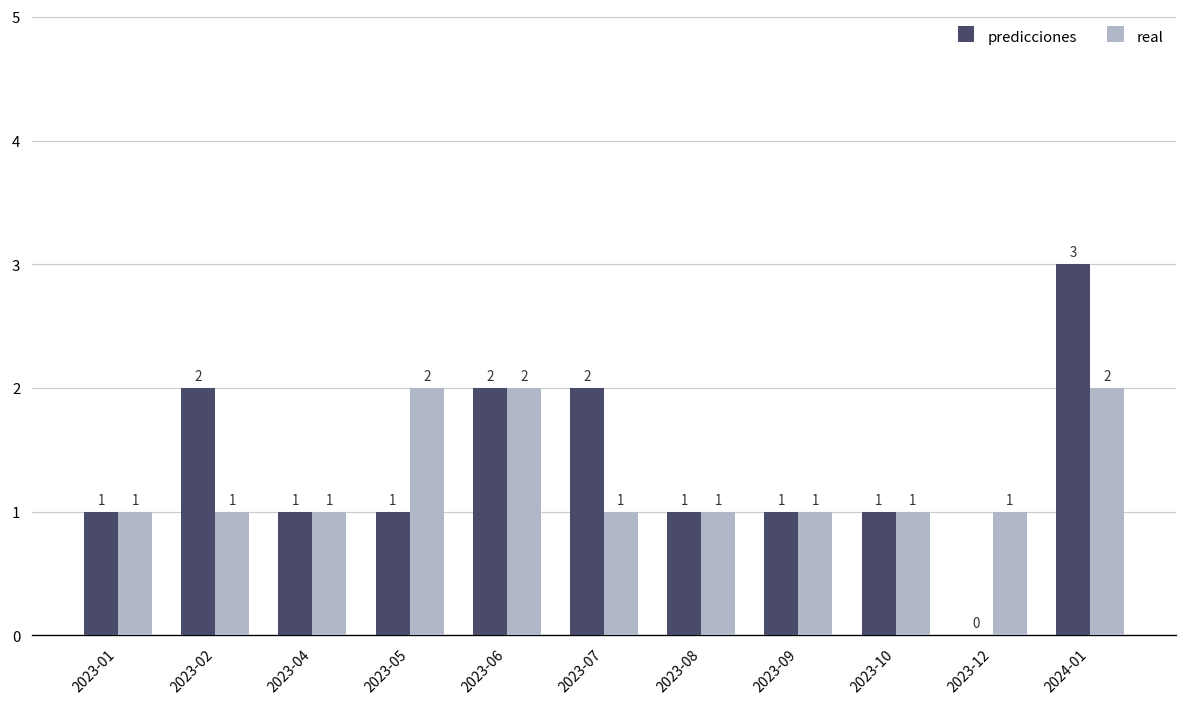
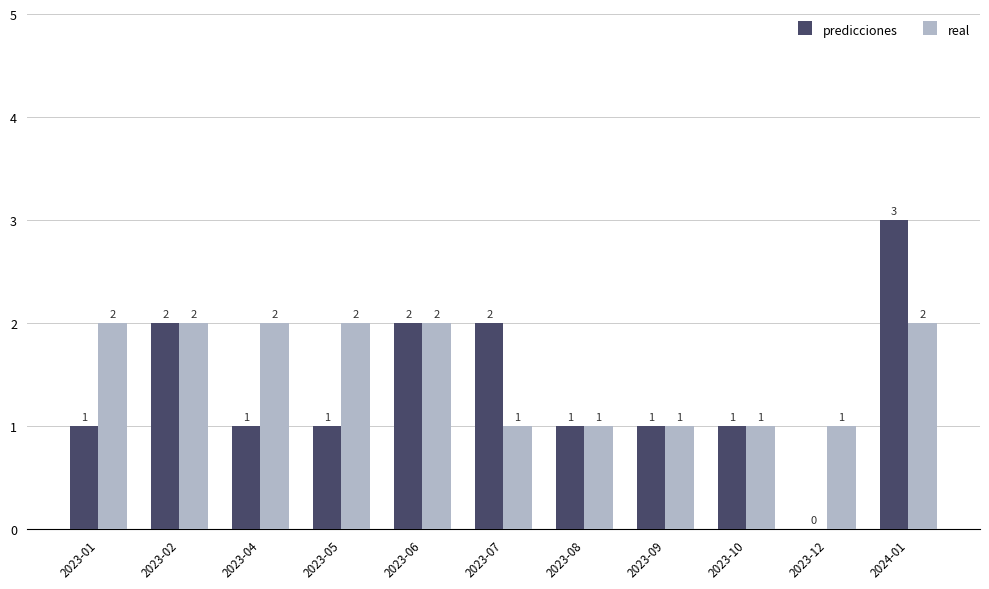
real, 2023-01: 1 -> 2
real, 2023-02: 1 -> 2
real, 2023-04: 1 -> 2
